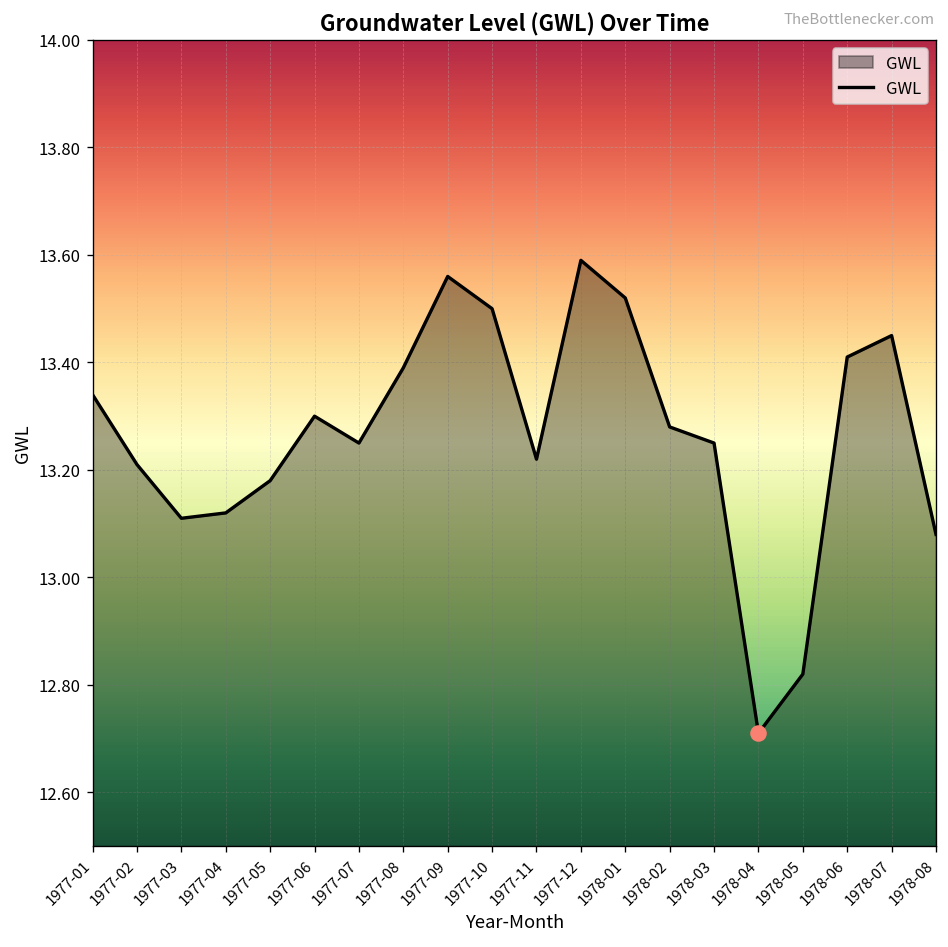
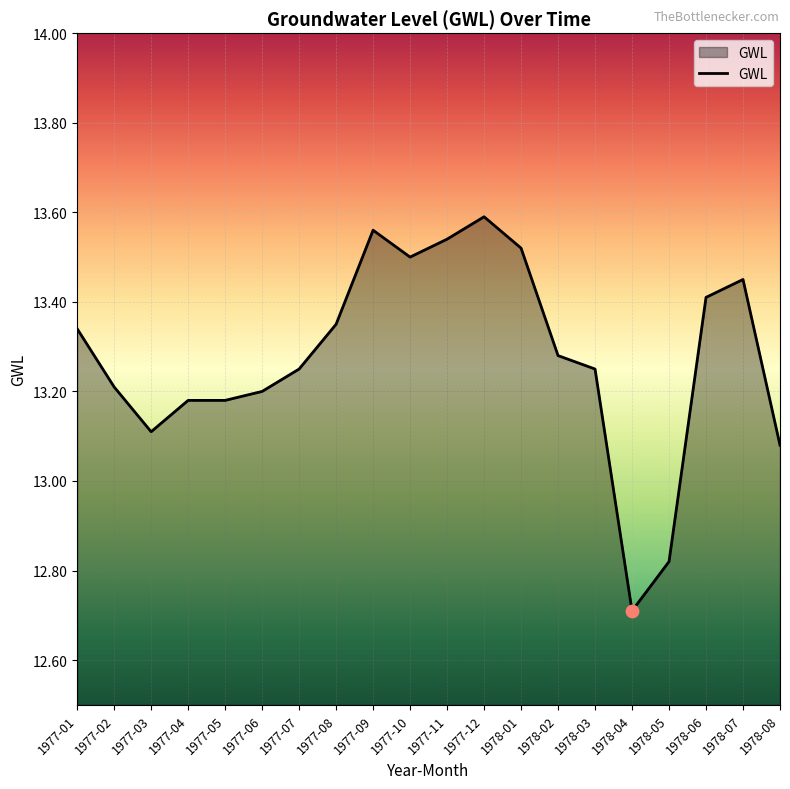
GWL, 1977-04: 13.12 -> 13.18
GWL, 1977-06: 13.3 -> 13.2
GWL, 1977-08: 13.39 -> 13.35
GWL, 1977-11: 13.22 -> 13.54
